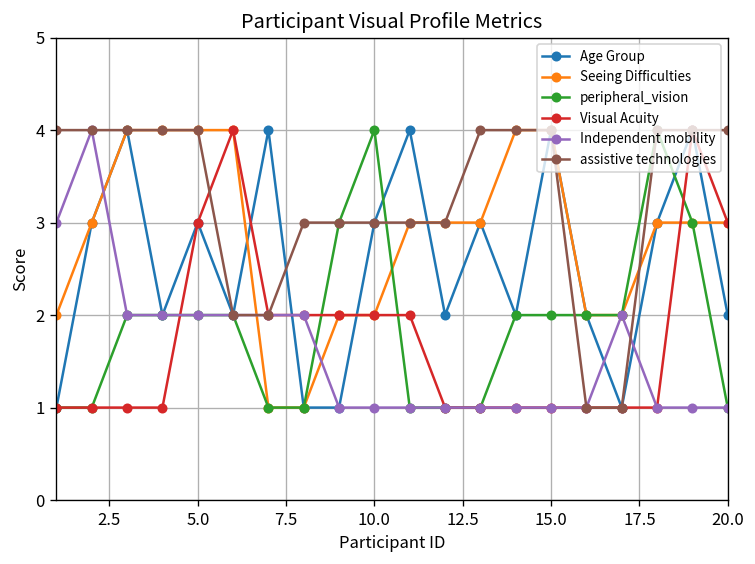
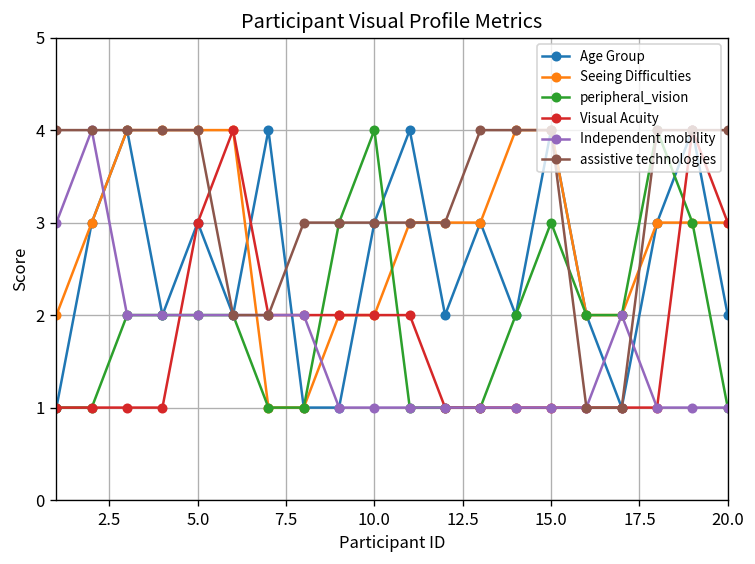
peripheral_vision, 15.0: 2 -> 3
